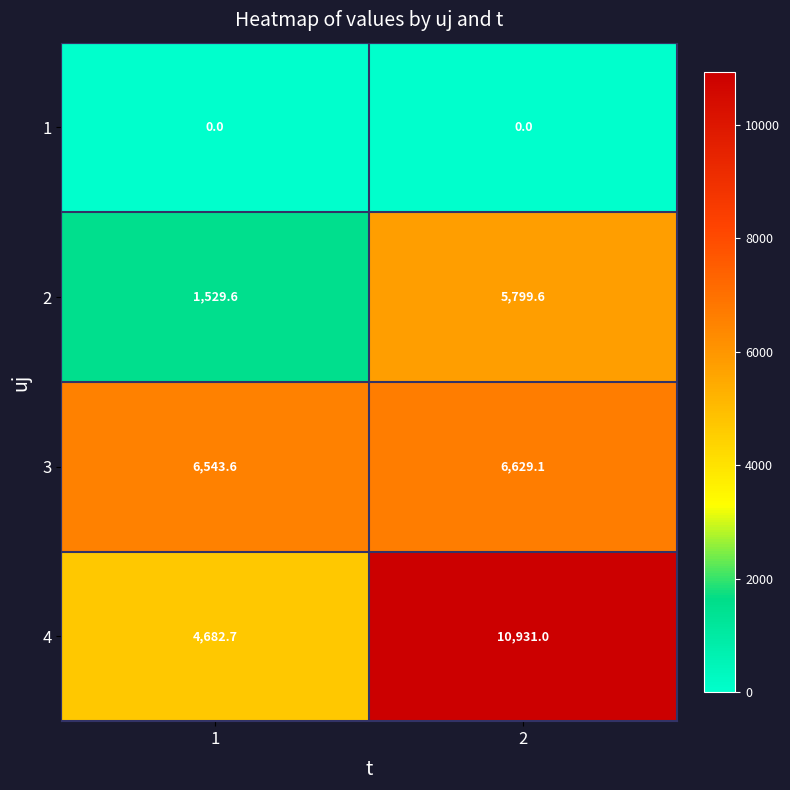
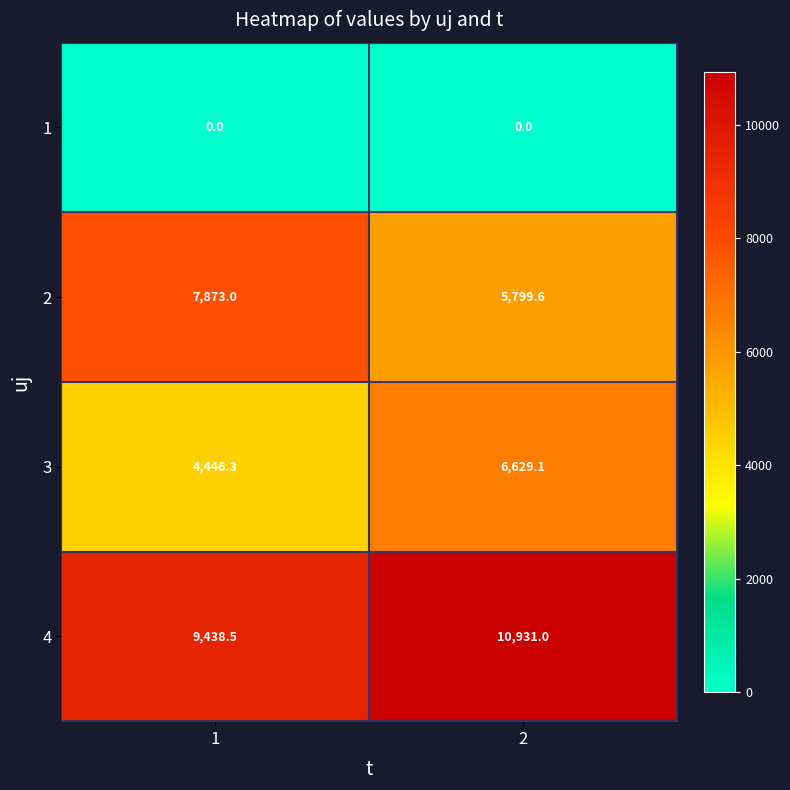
2, 1: 1,529.6 -> 7,873.0
3, 1: 6,543.6 -> 4,446.3
4, 1: 4,682.7 -> 9,438.5
